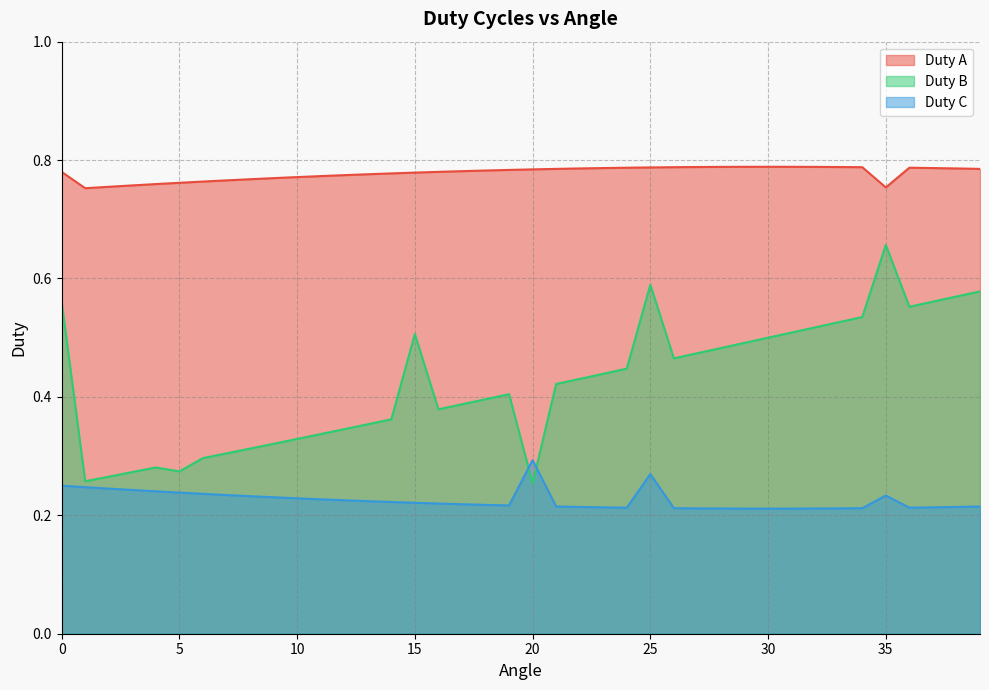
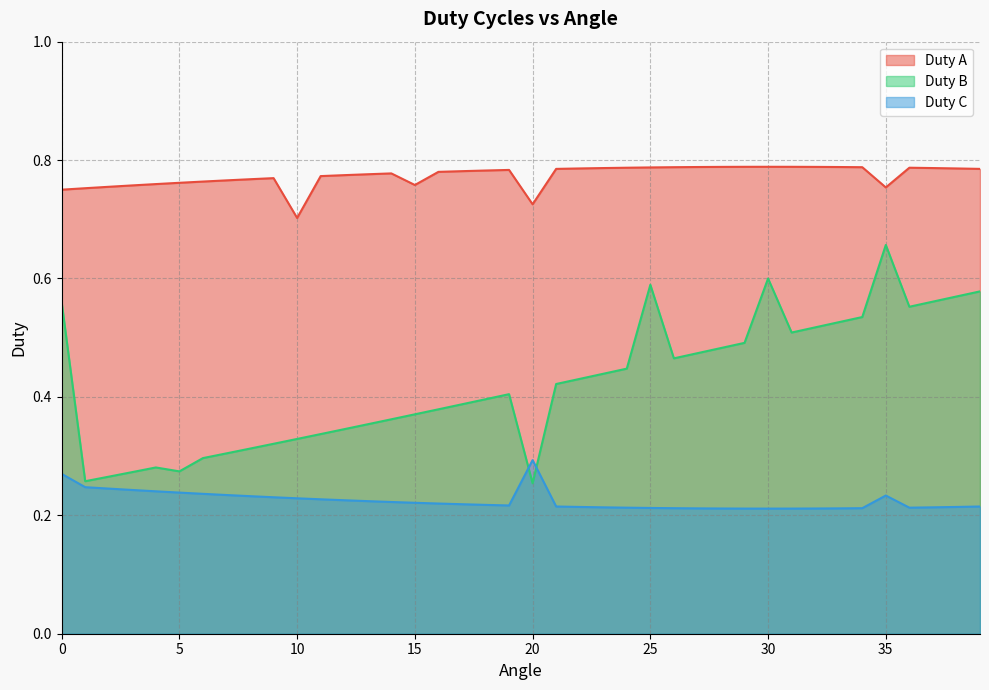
Duty A, 0: 0.78 -> 0.75
Duty C, 0: 0.25 -> 0.27
Duty A, 10: 0.77 -> 0.70
Duty A, 15: 0.78 -> 0.76
Duty B, 15: 0.51 -> 0.37
Duty A, 20: 0.78 -> 0.73
Duty C, 25: 0.27 -> 0.21
Duty B, 30: 0.5 -> 0.6
